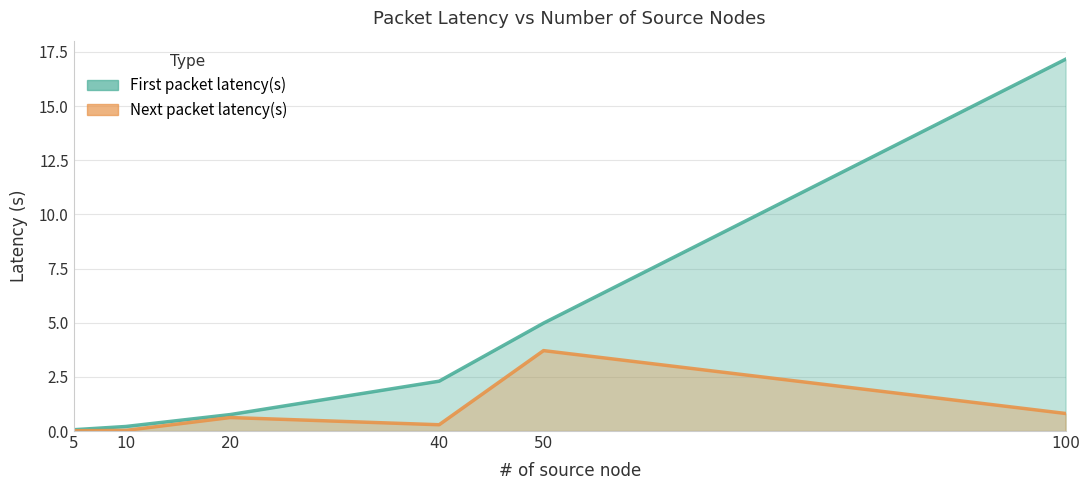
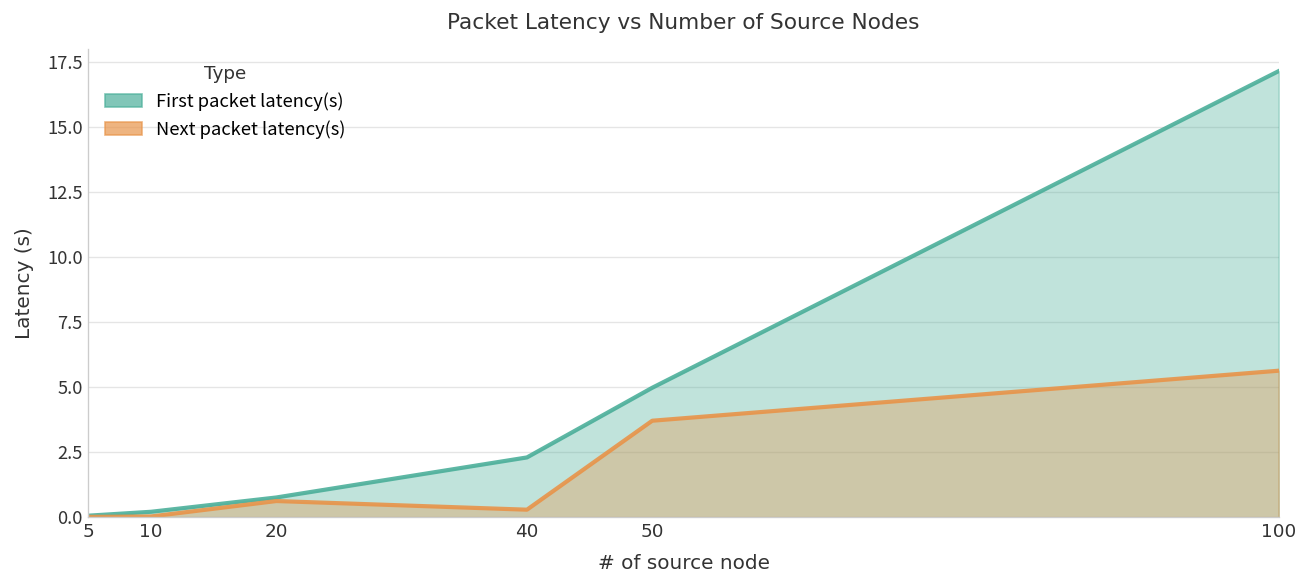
Next packet latency(s), 100: 0.8 -> 5.6
